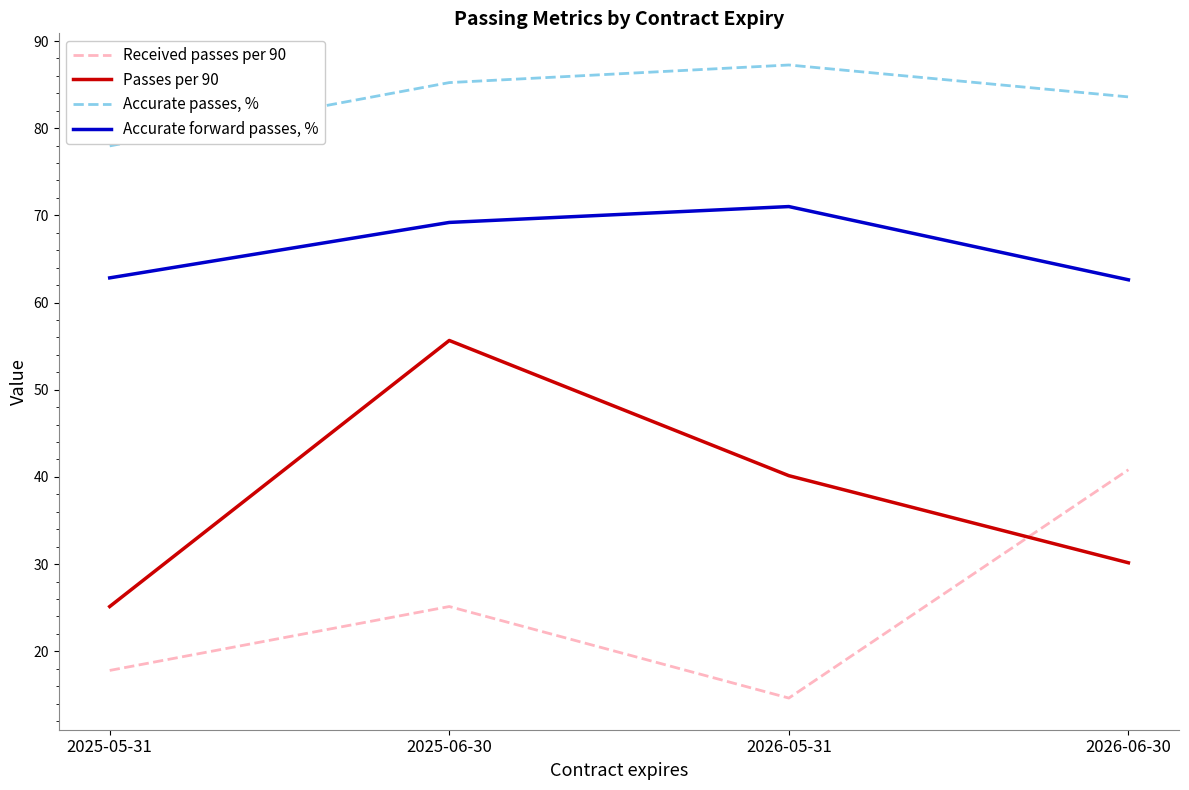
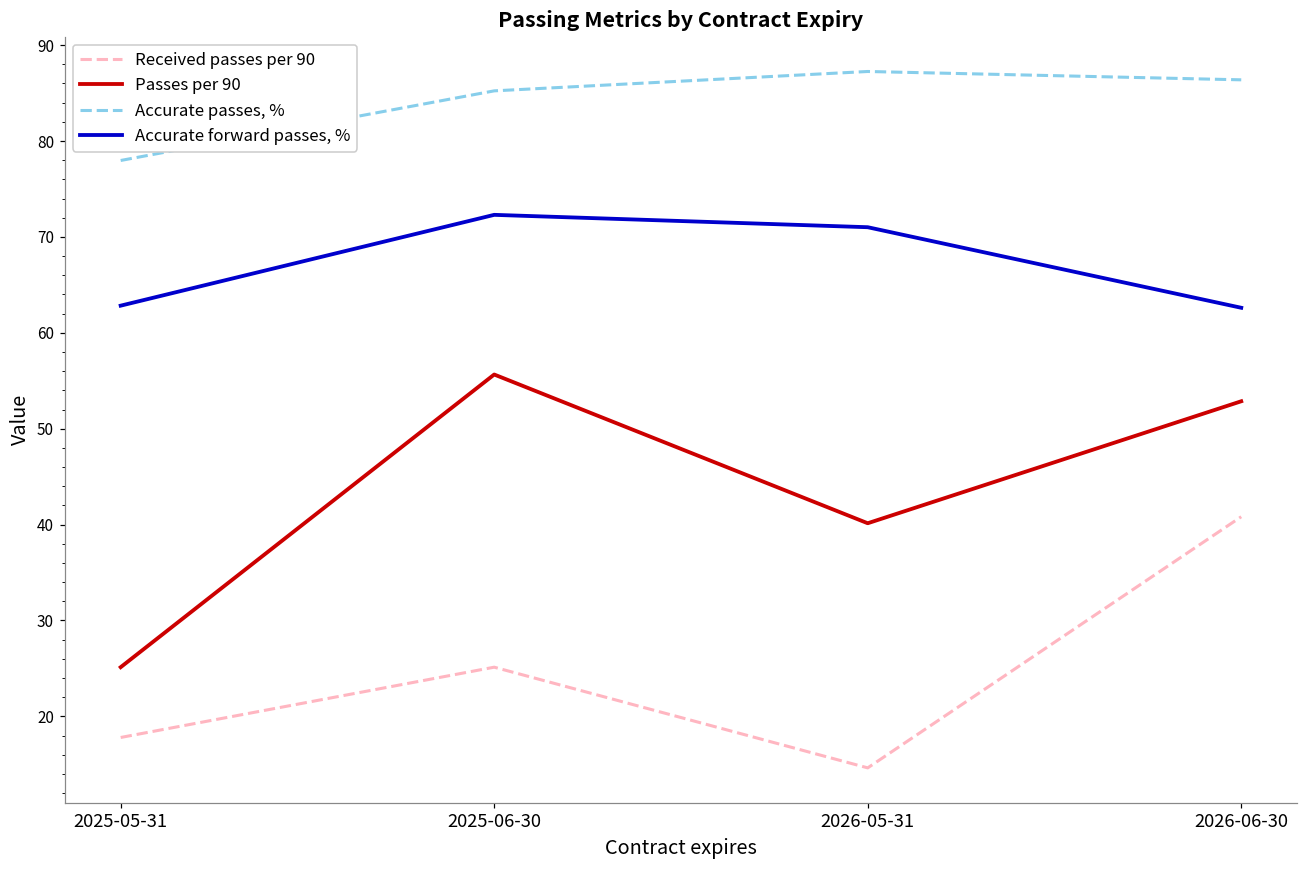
Accurate forward passes, %, 2025-06-30: 69 -> 72
Passes per 90, 2026-06-30: 30 -> 53
Accurate passes, %, 2026-06-30: 84 -> 86
